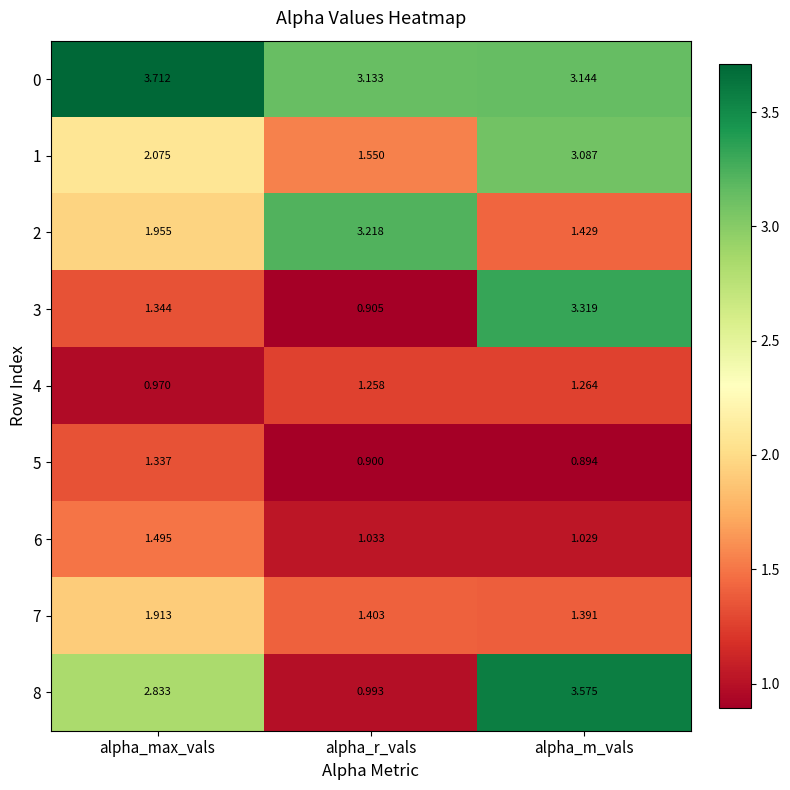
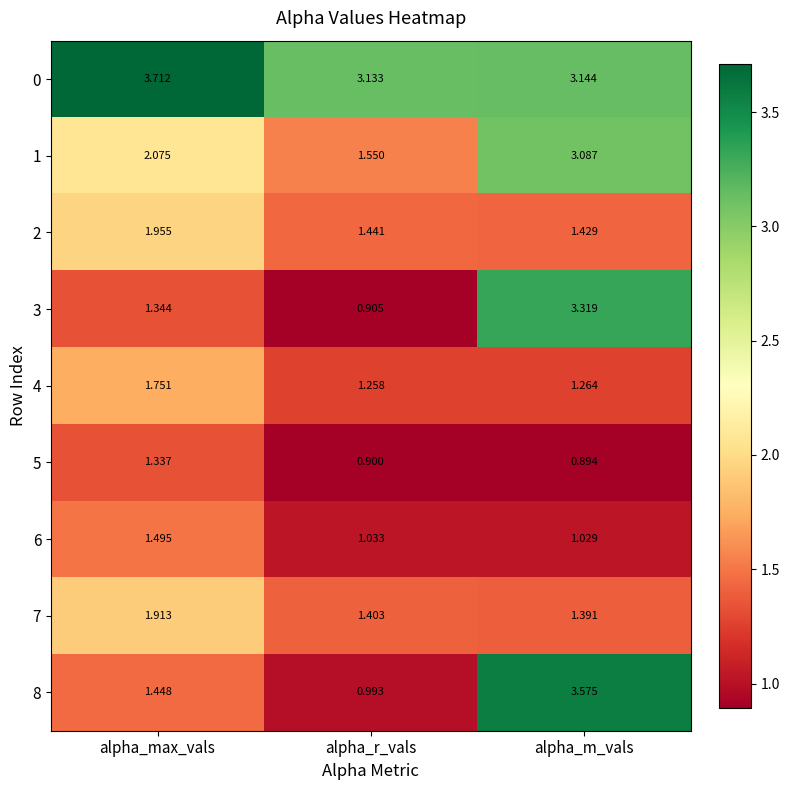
2, alpha_r_vals: 3.218 -> 1.441
4, alpha_max_vals: 0.970 -> 1.751
8, alpha_max_vals: 2.833 -> 1.448
